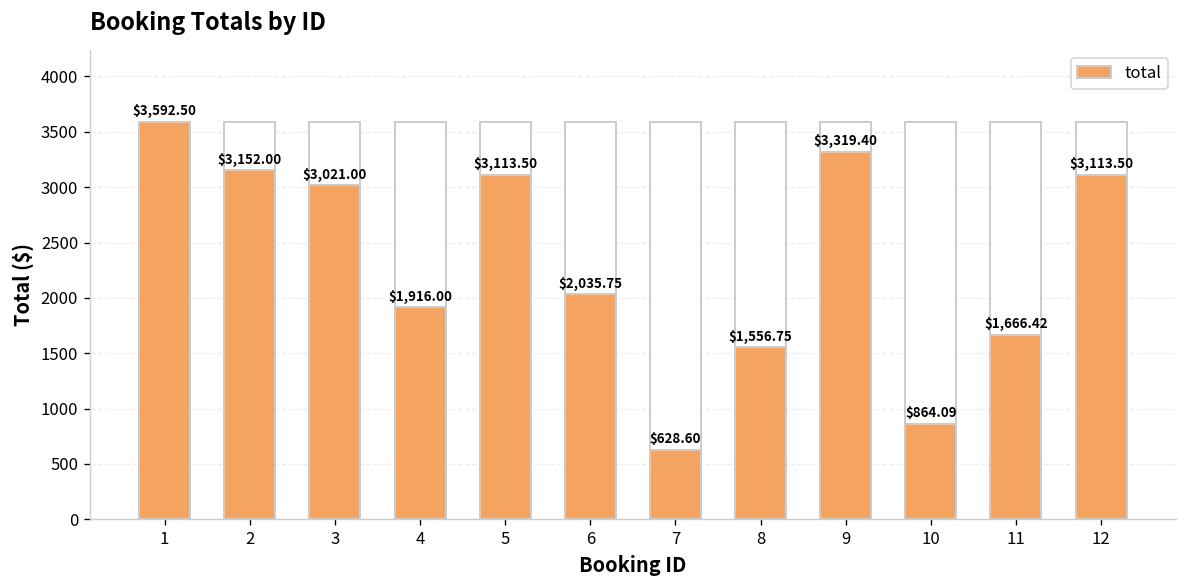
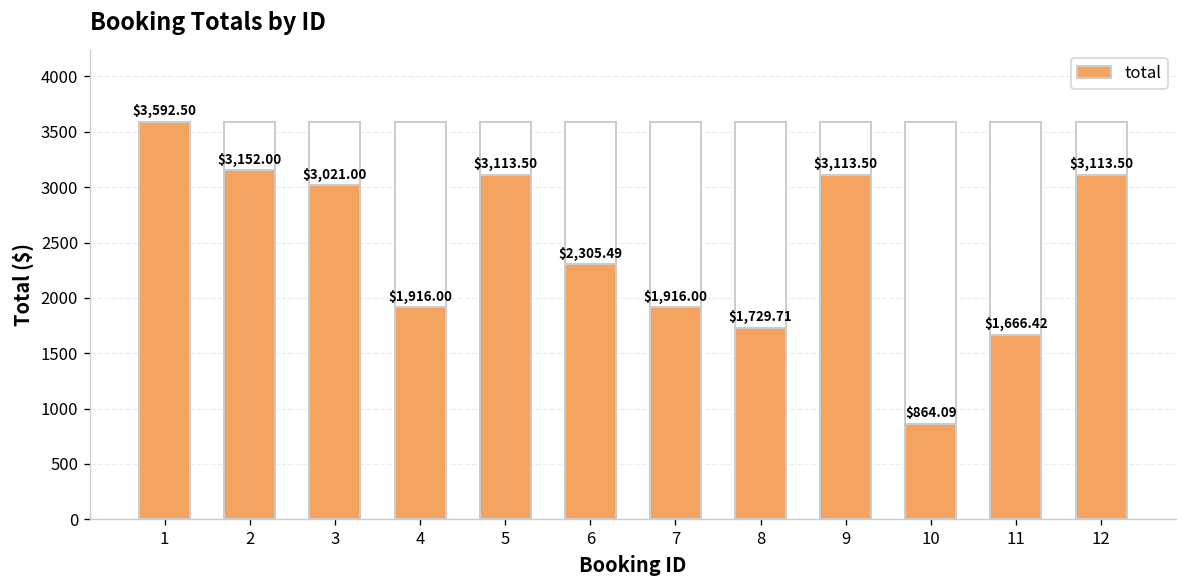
total, 6: $2,035.75 -> $2,305.49
total, 7: $628.60 -> $1,916.00
total, 8: $1,556.75 -> $1,729.71
total, 9: $3,319.40 -> $3,113.50
